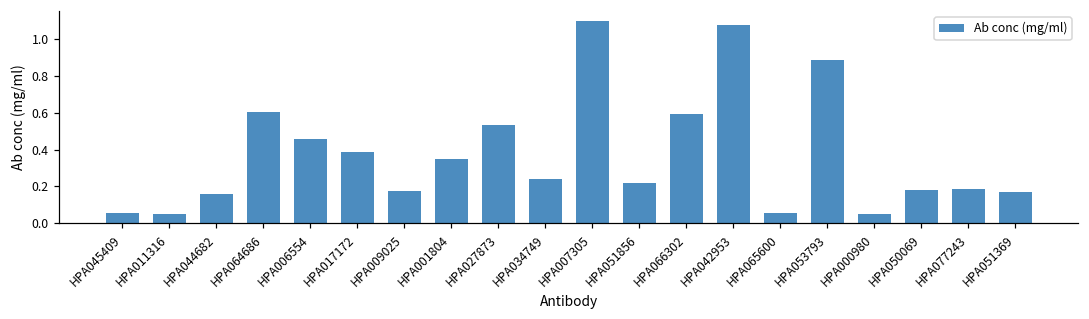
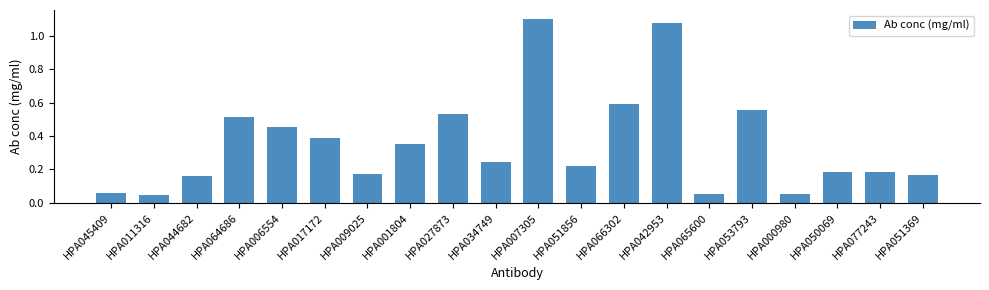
HPA064686: 0.60 -> 0.52
HPA053793: 0.89 -> 0.56
